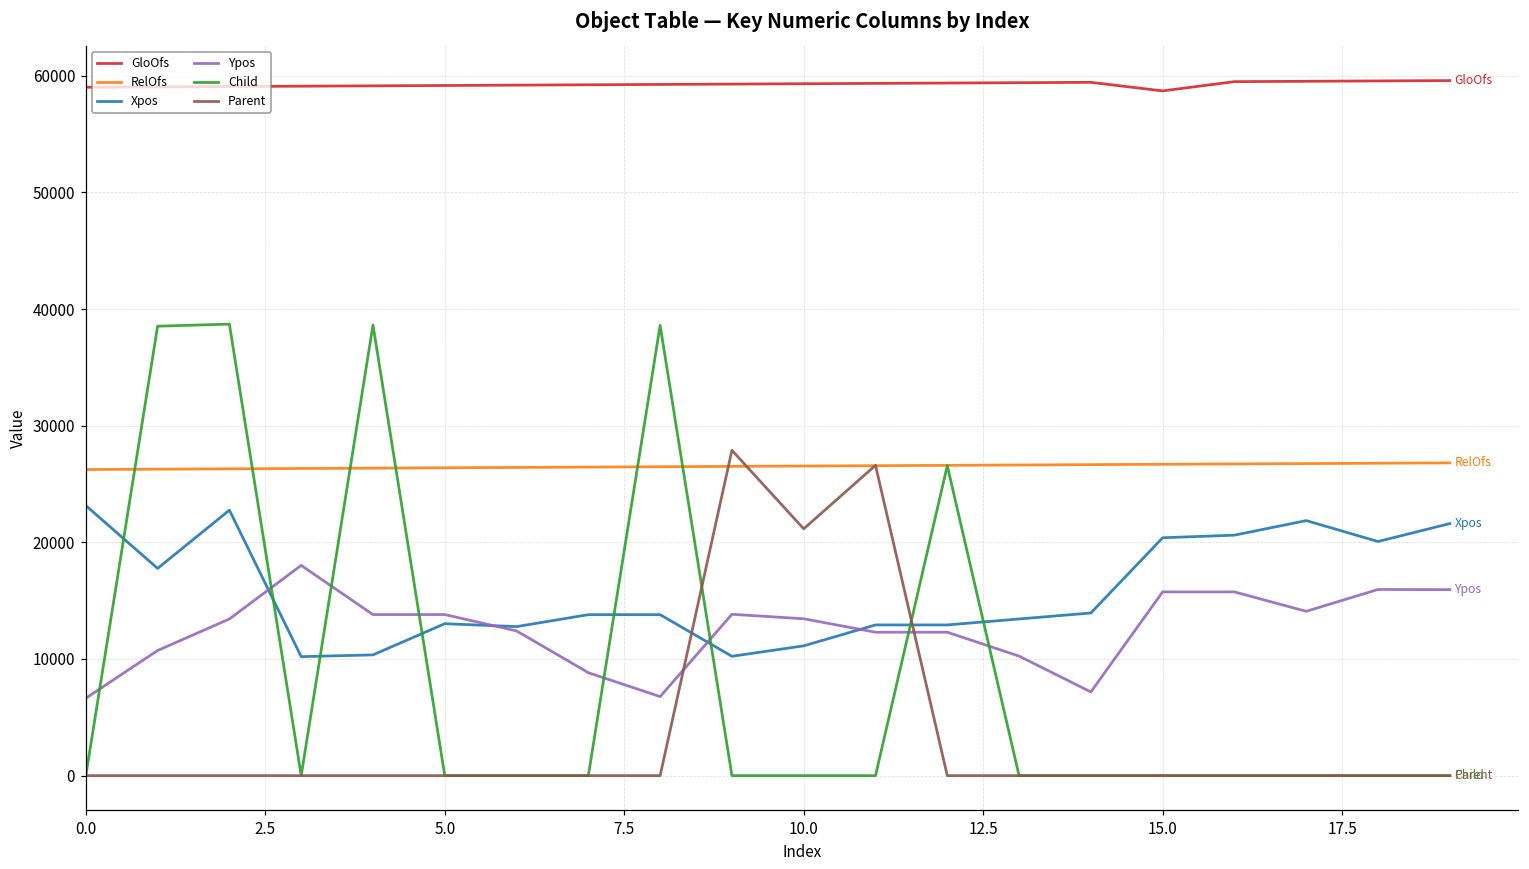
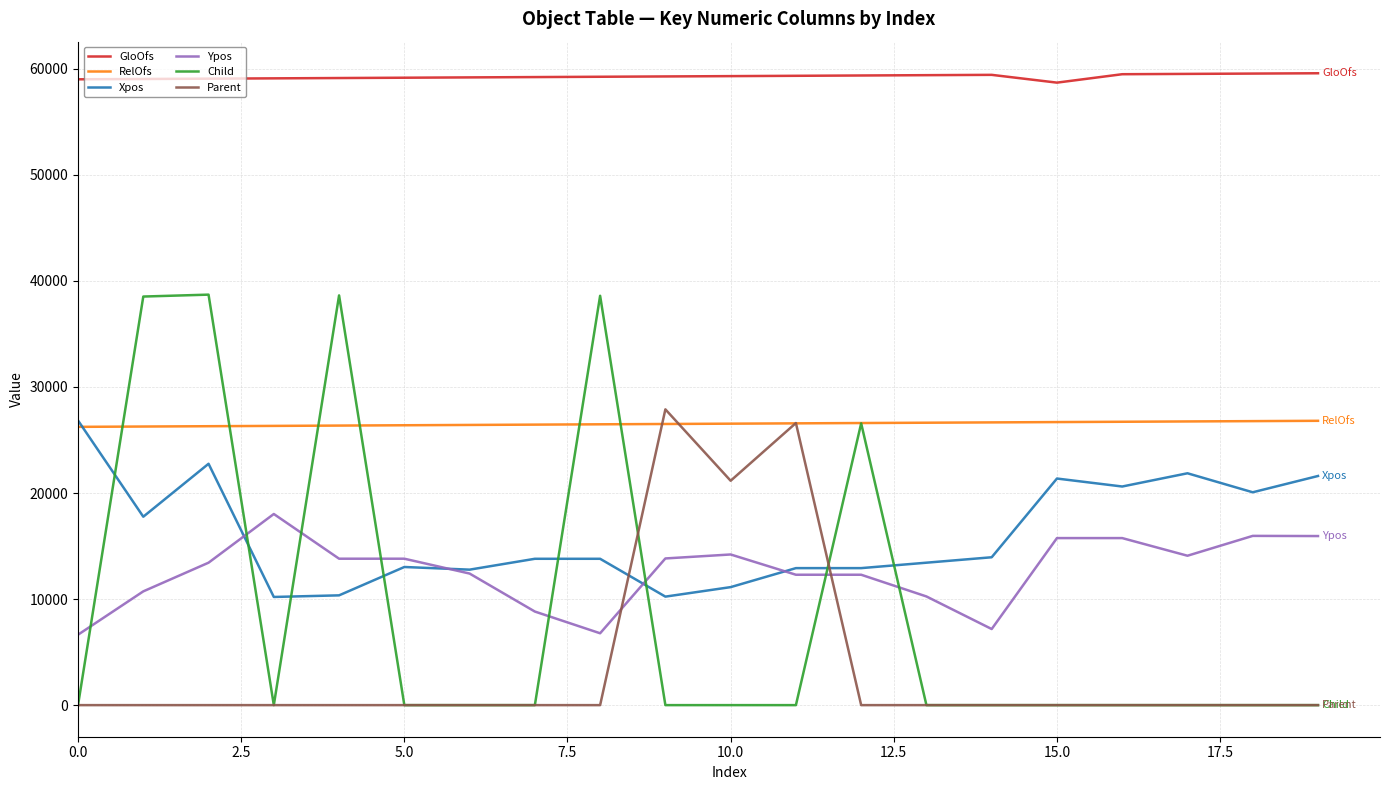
Xpos, 0.0: 23200 -> 26800
Ypos, 10.0: 13400 -> 14200
Xpos, 15.0: 20400 -> 21400
